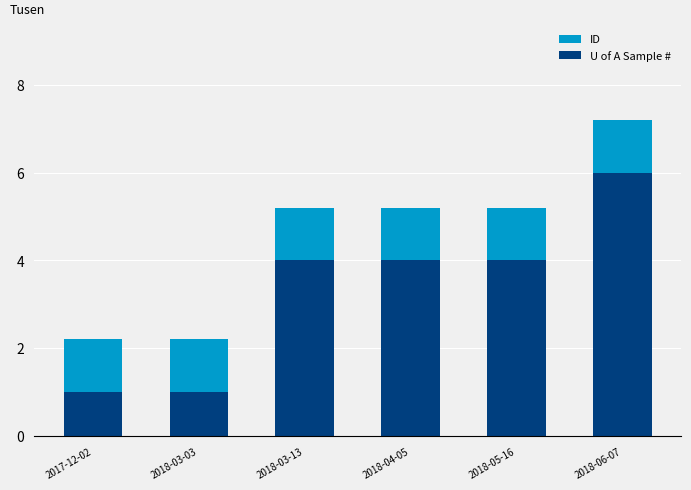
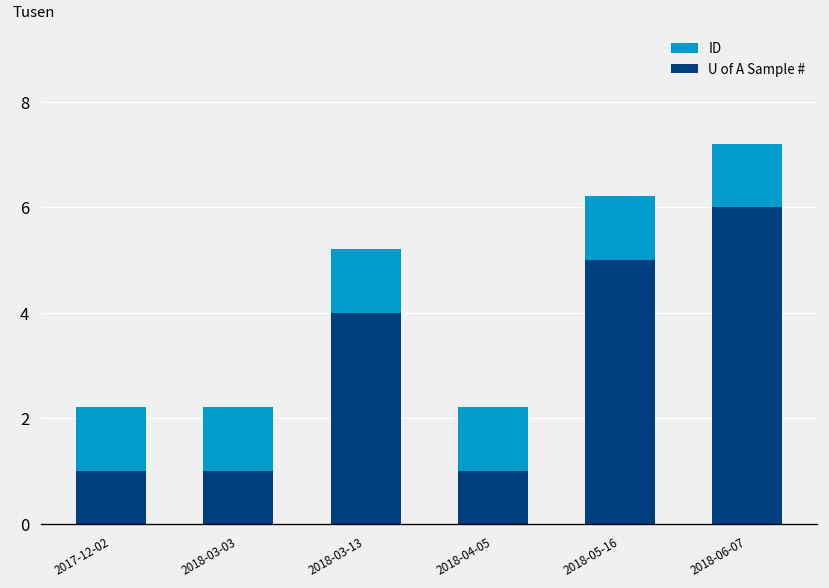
U of A Sample #, 2018-04-05: 4 -> 1
U of A Sample #, 2018-05-16: 4 -> 5
